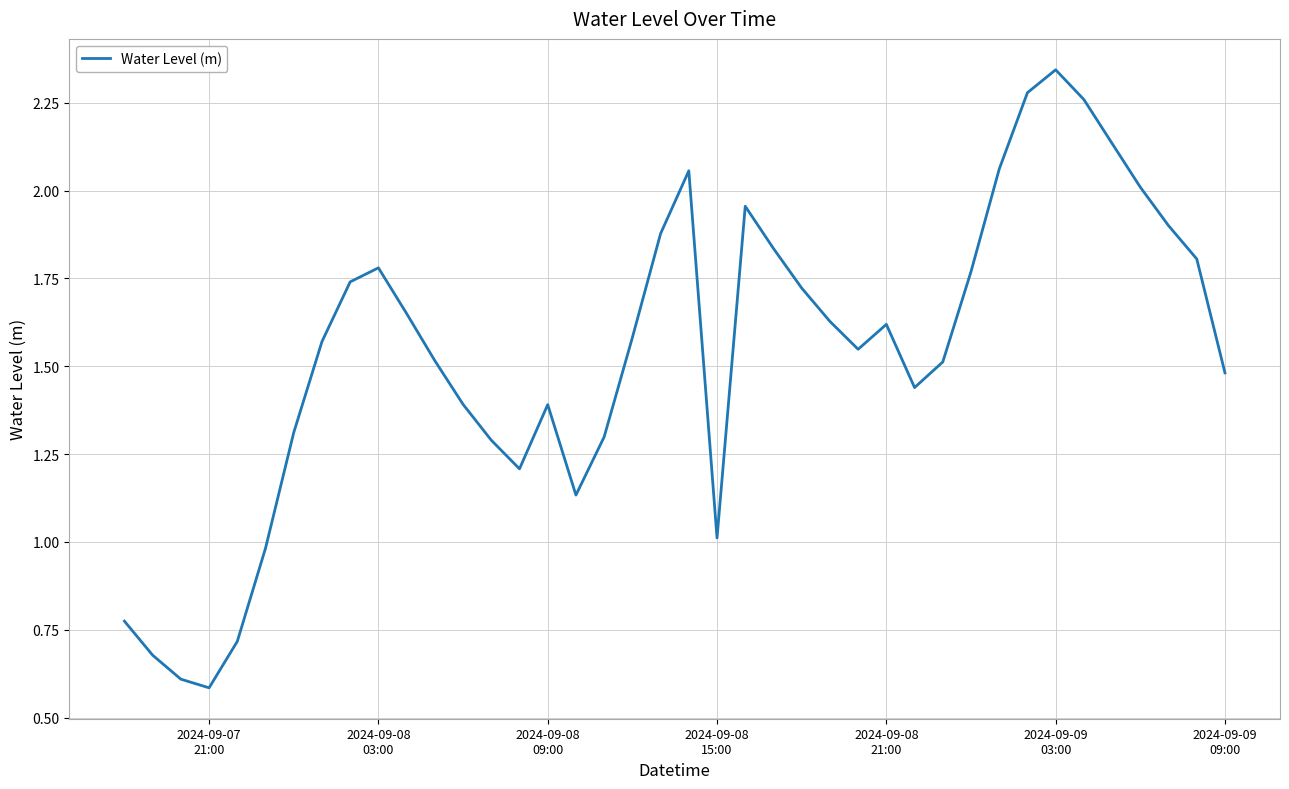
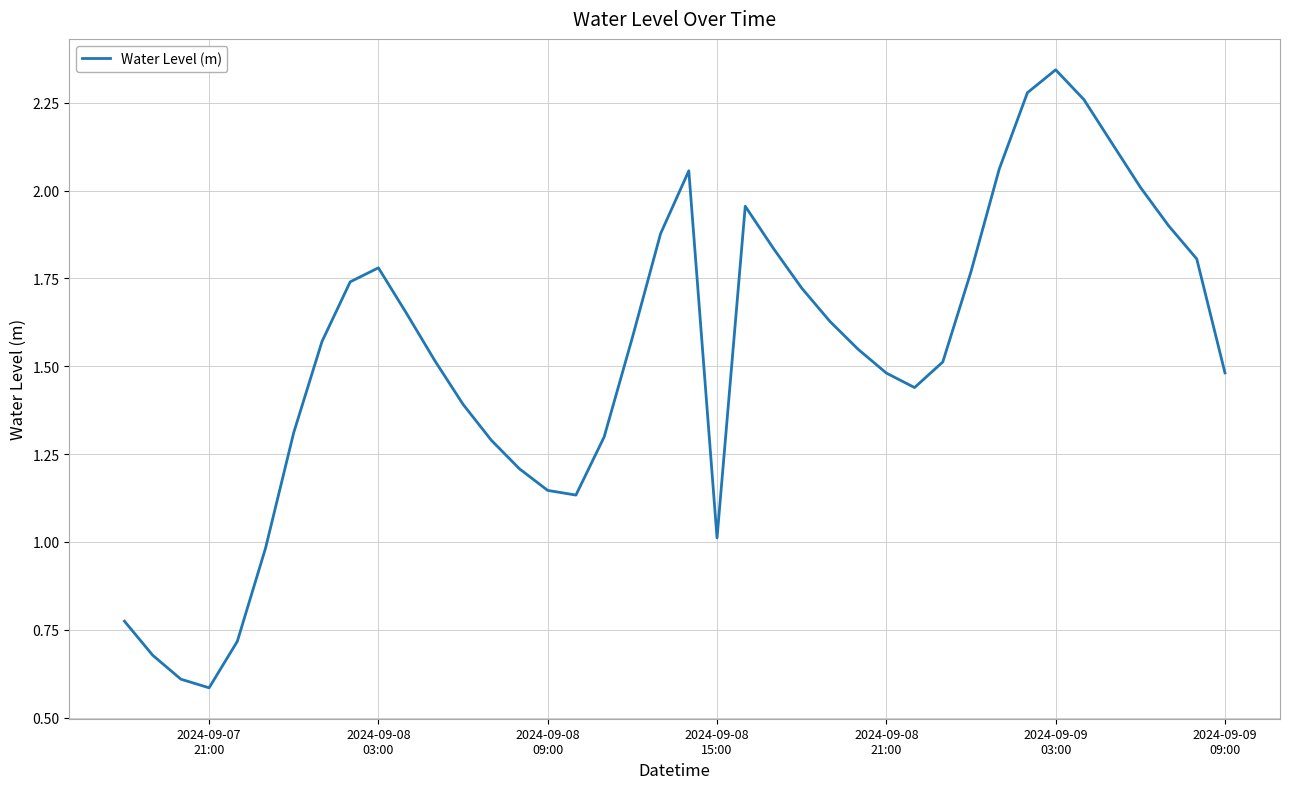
2024-09-08 09:00: 1.39 -> 1.15
2024-09-08 21:00: 1.62 -> 1.48
